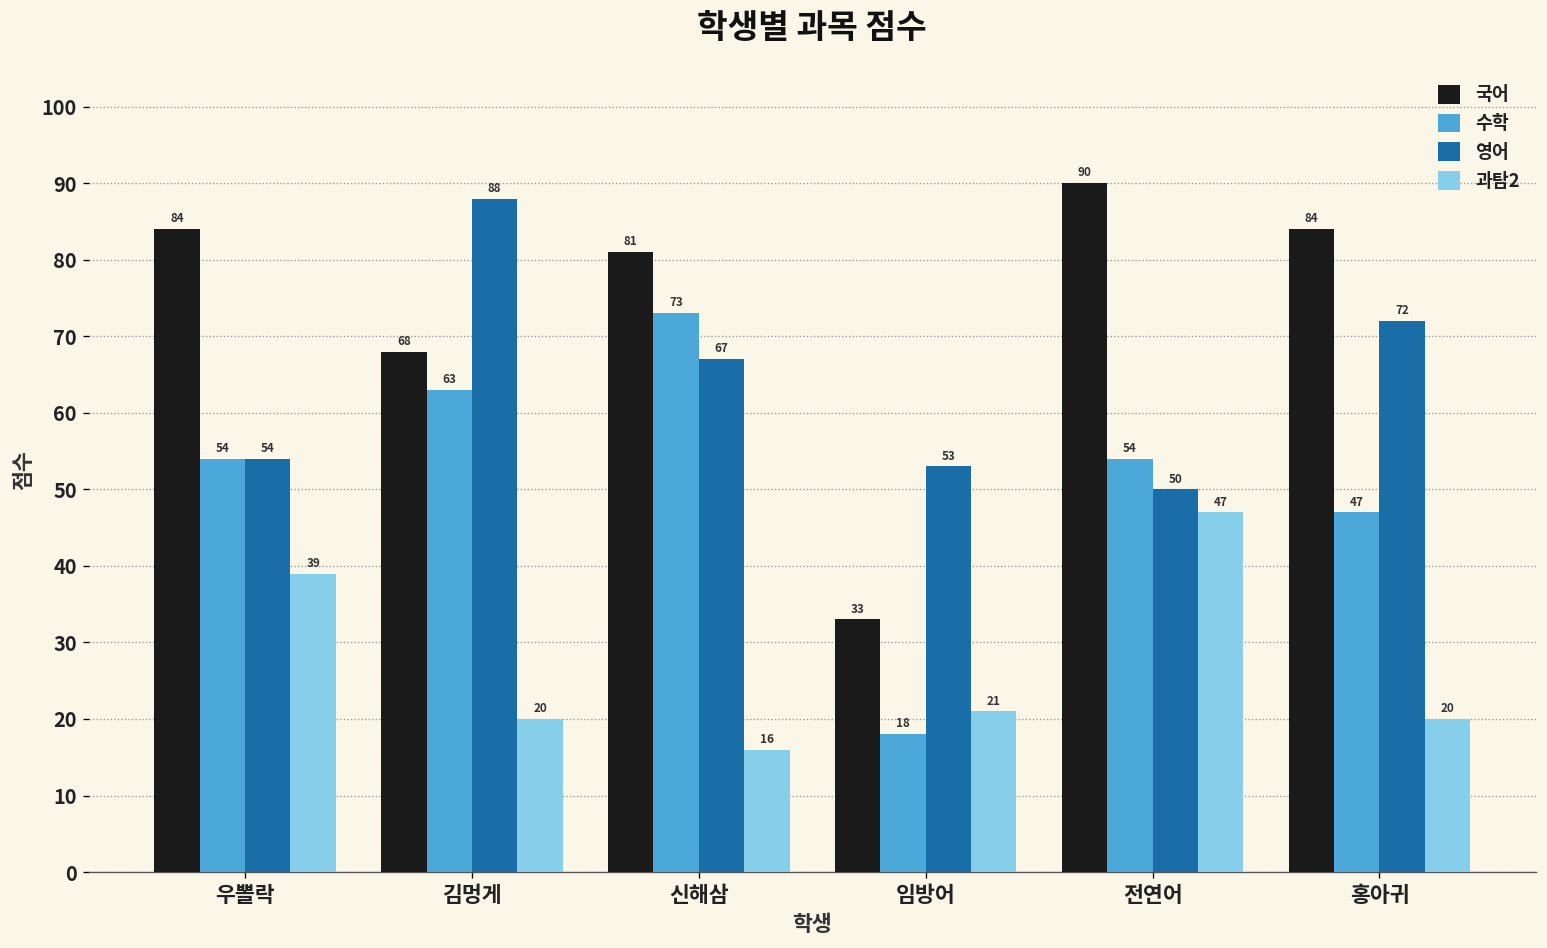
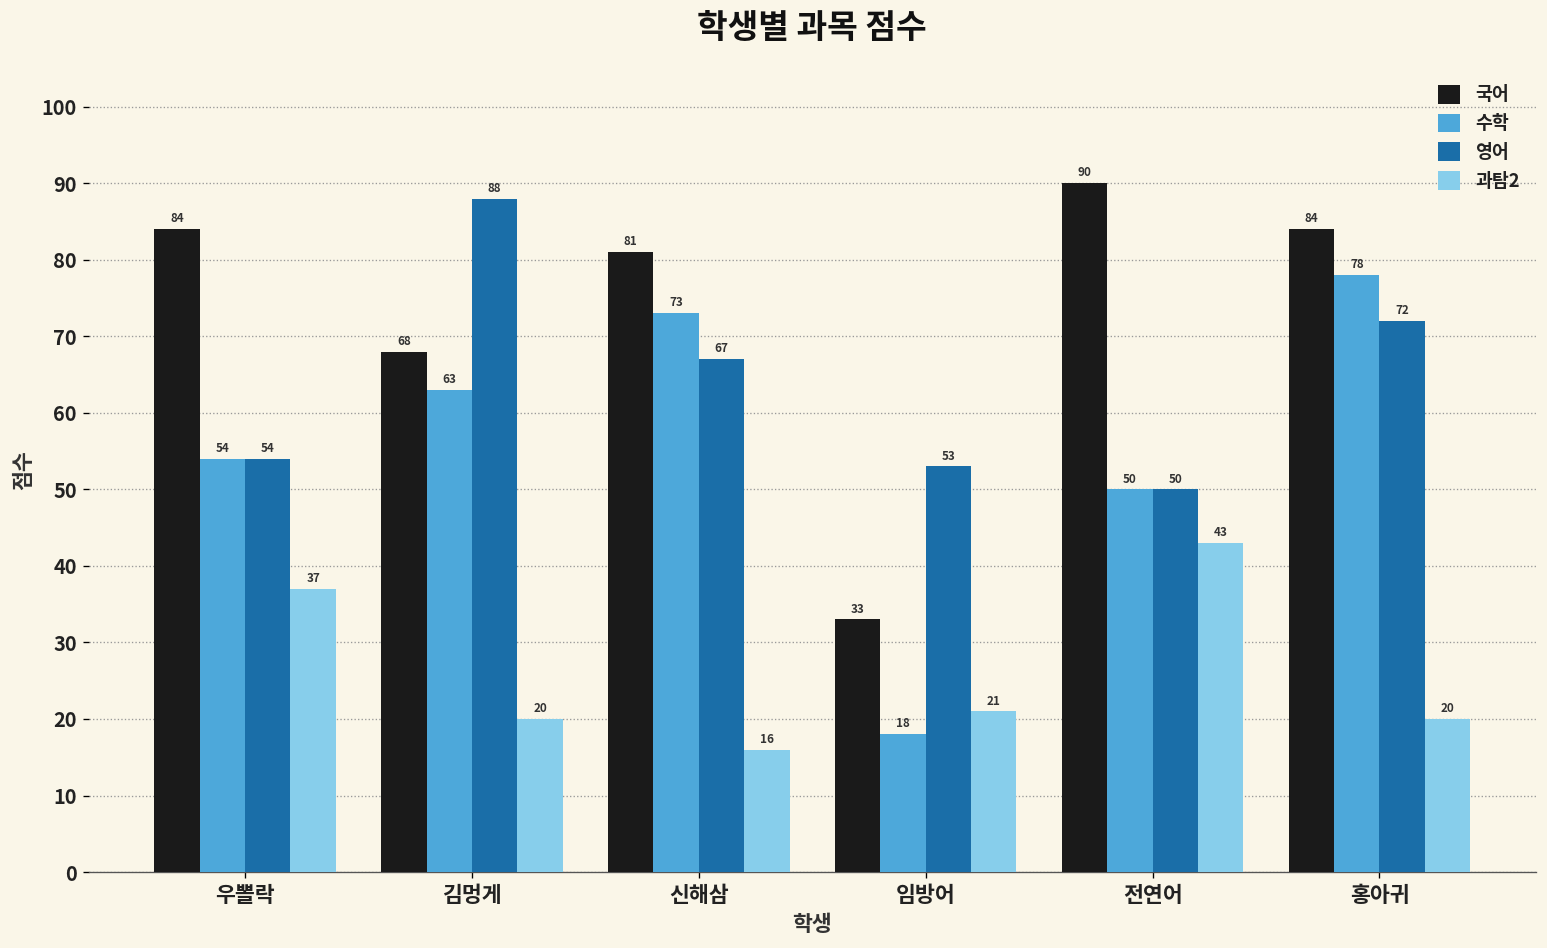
과탐2, 우뽈락: 39 -> 37
수학, 전연어: 54 -> 50
과탐2, 전연어: 47 -> 43
수학, 홍아귀: 47 -> 78
